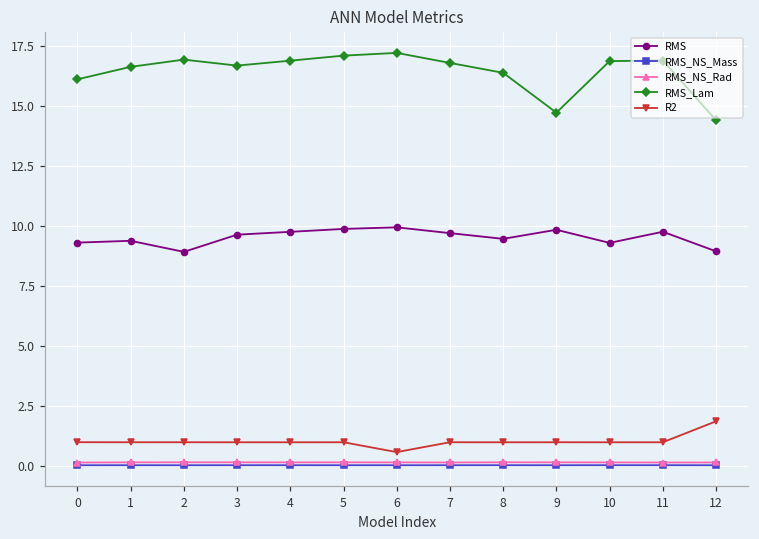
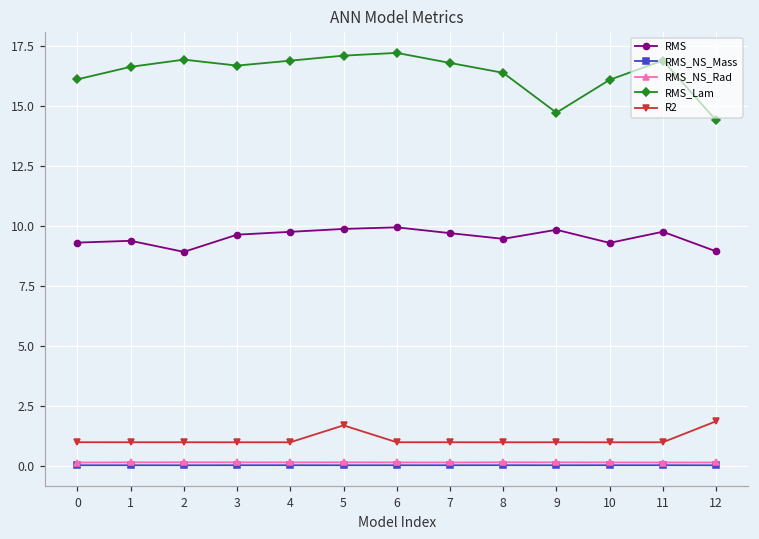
R2, 5: 1.0 -> 1.7
R2, 6: 0.6 -> 1.0
RMS_Lam, 10: 16.9 -> 16.1
